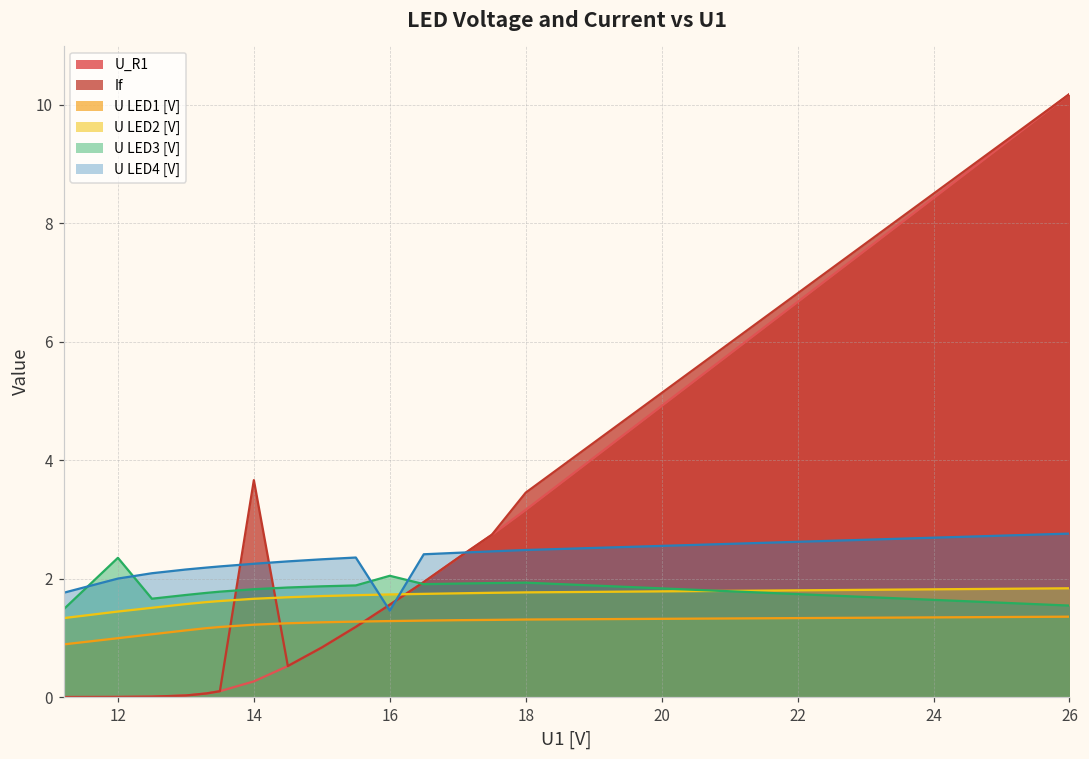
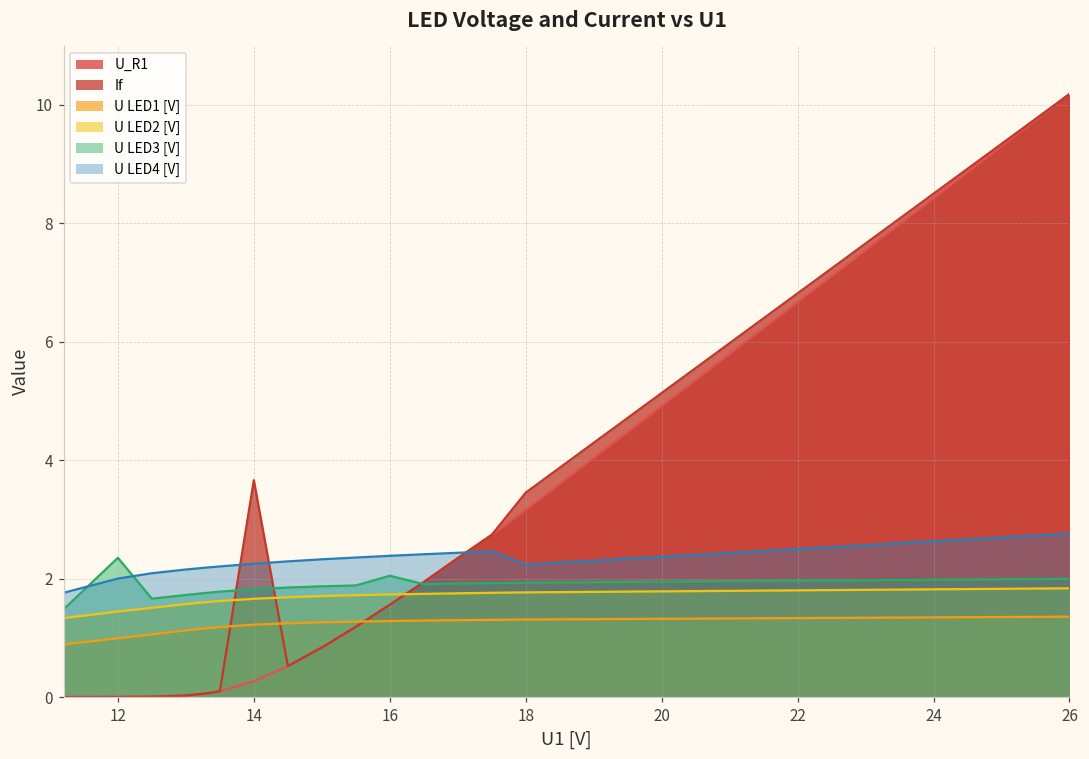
U LED4 [V], 16: 1.5 -> 2.4
U LED4 [V], 18: 2.5 -> 2.2
U LED3 [V], 26: 1.5 -> 2.0
